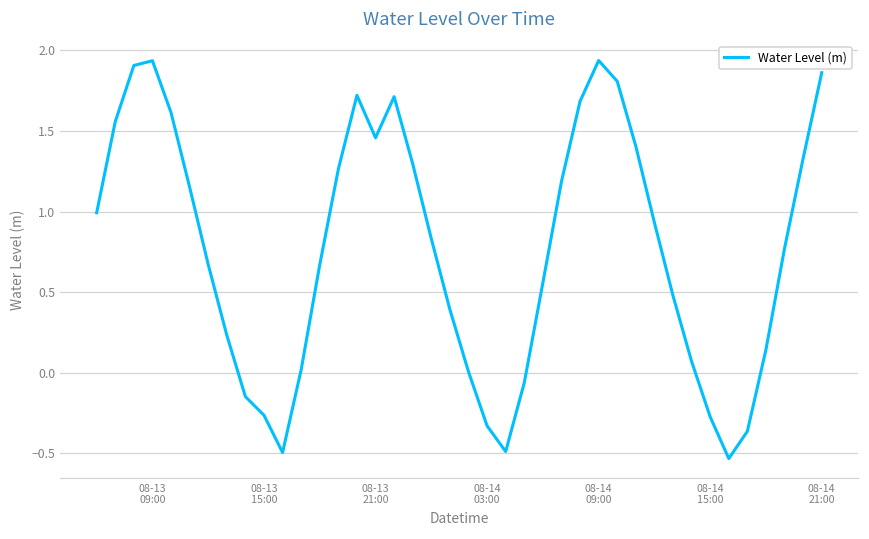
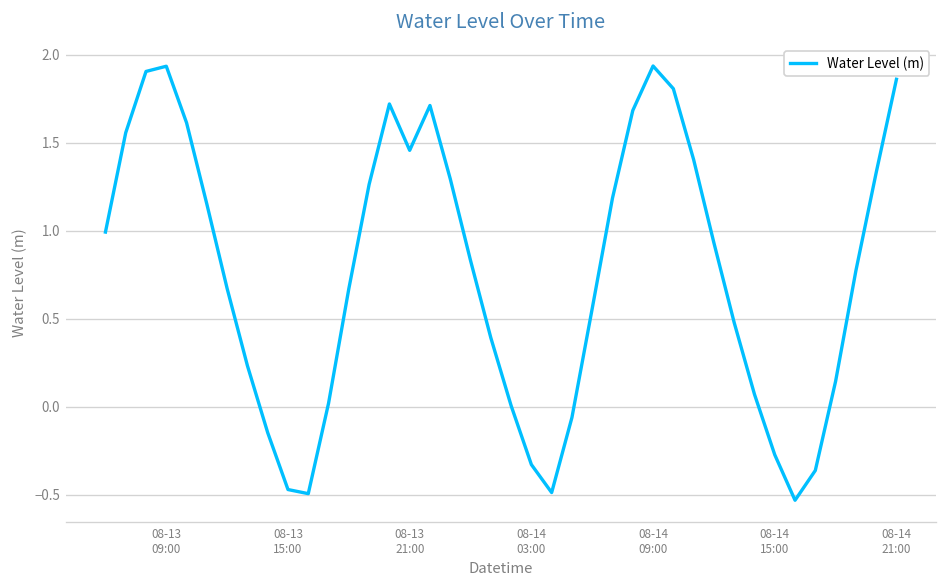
08-13 15:00: -0.26 -> -0.47
